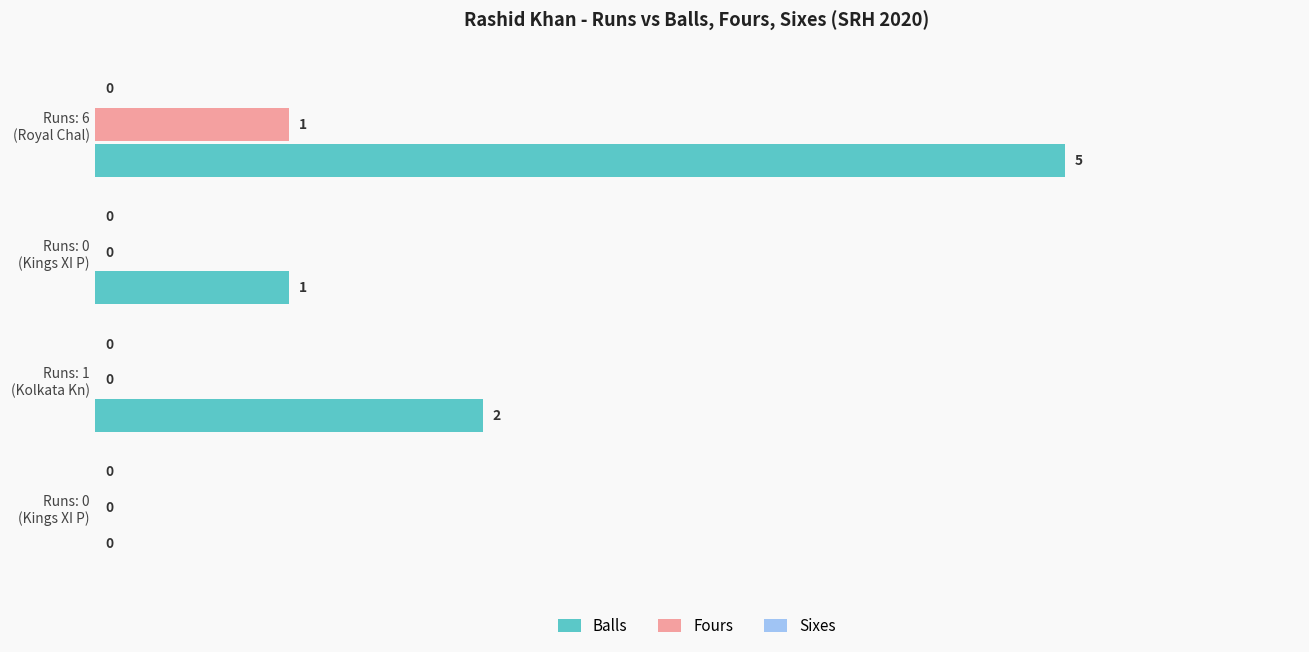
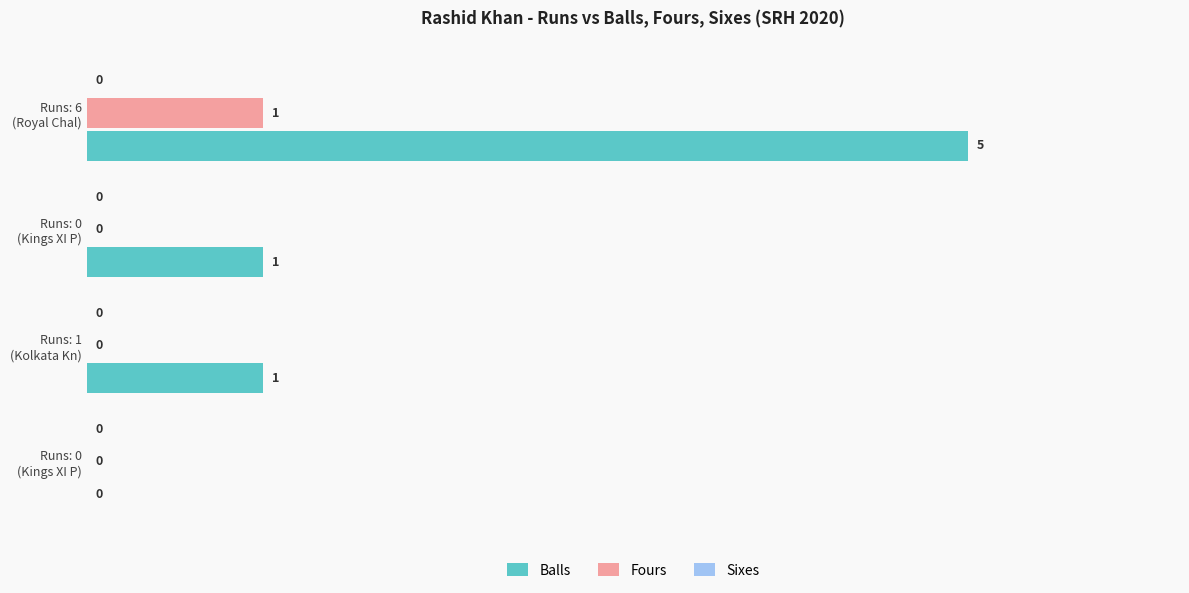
Balls, Runs: 1 (Kolkata Kn): 2 -> 1
